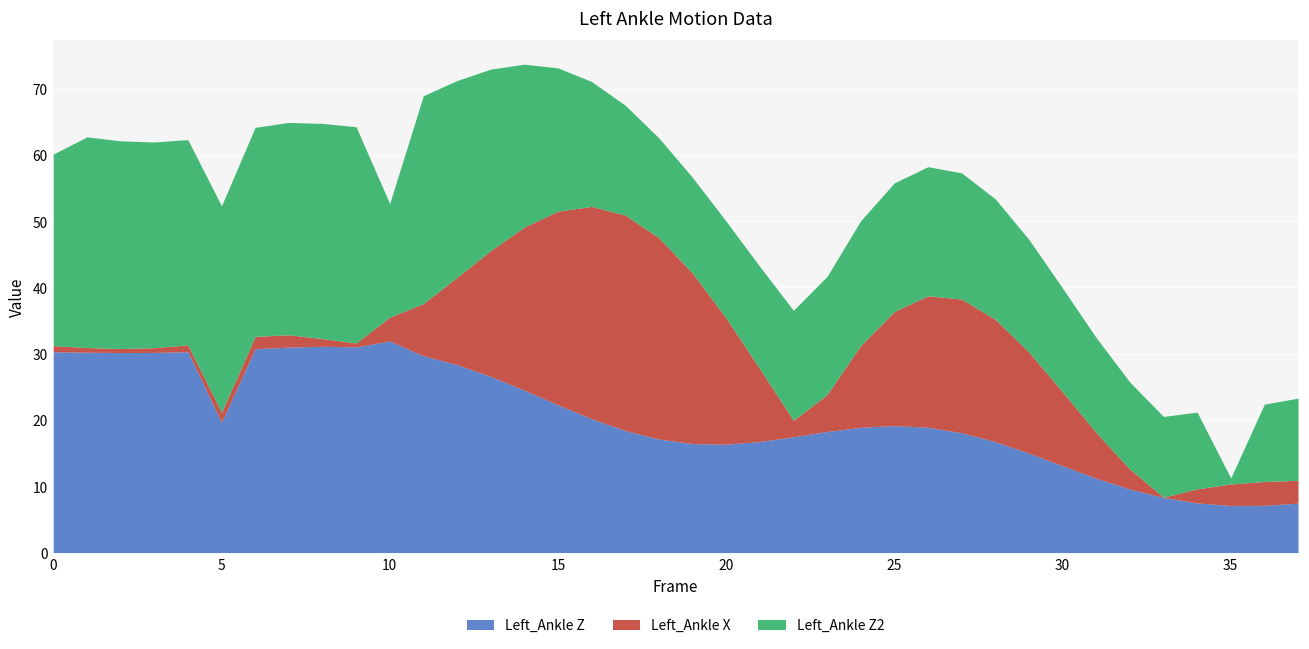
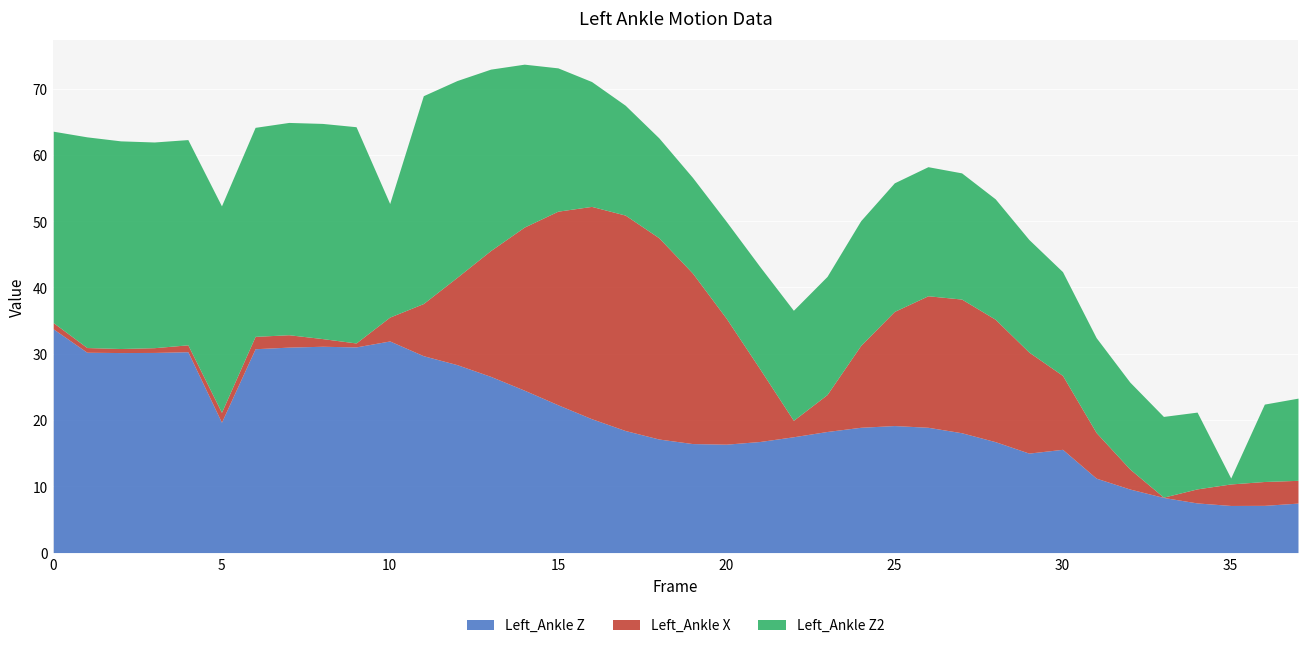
Left_Ankle Z, 0: 30 -> 34
Left_Ankle Z, 30: 13 -> 16
